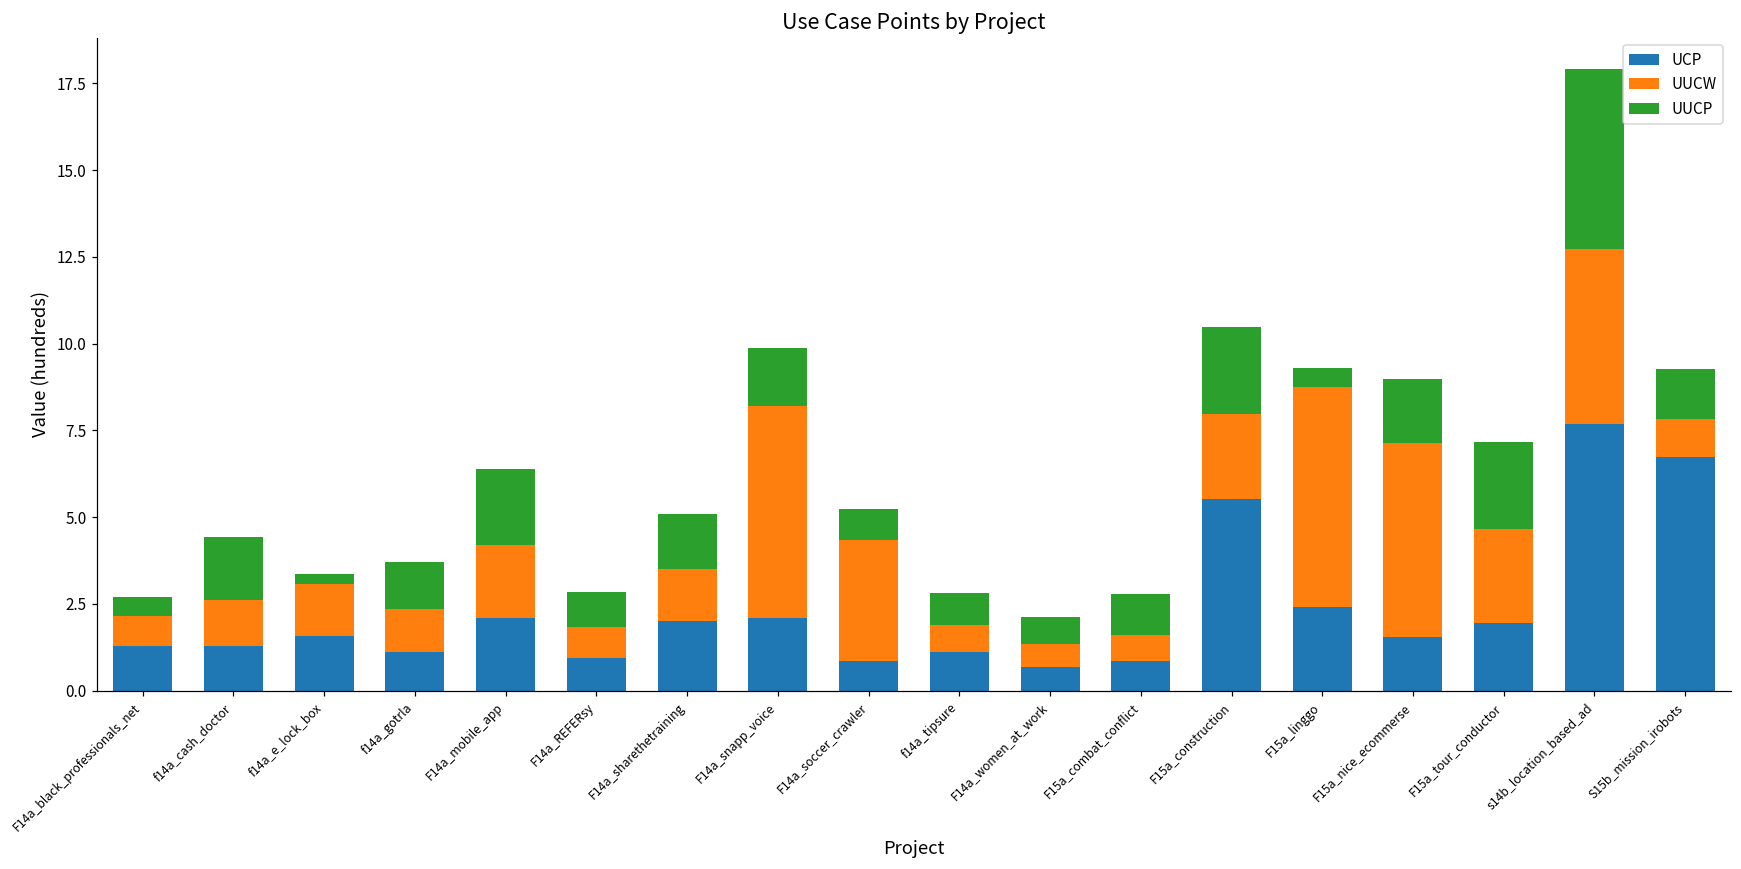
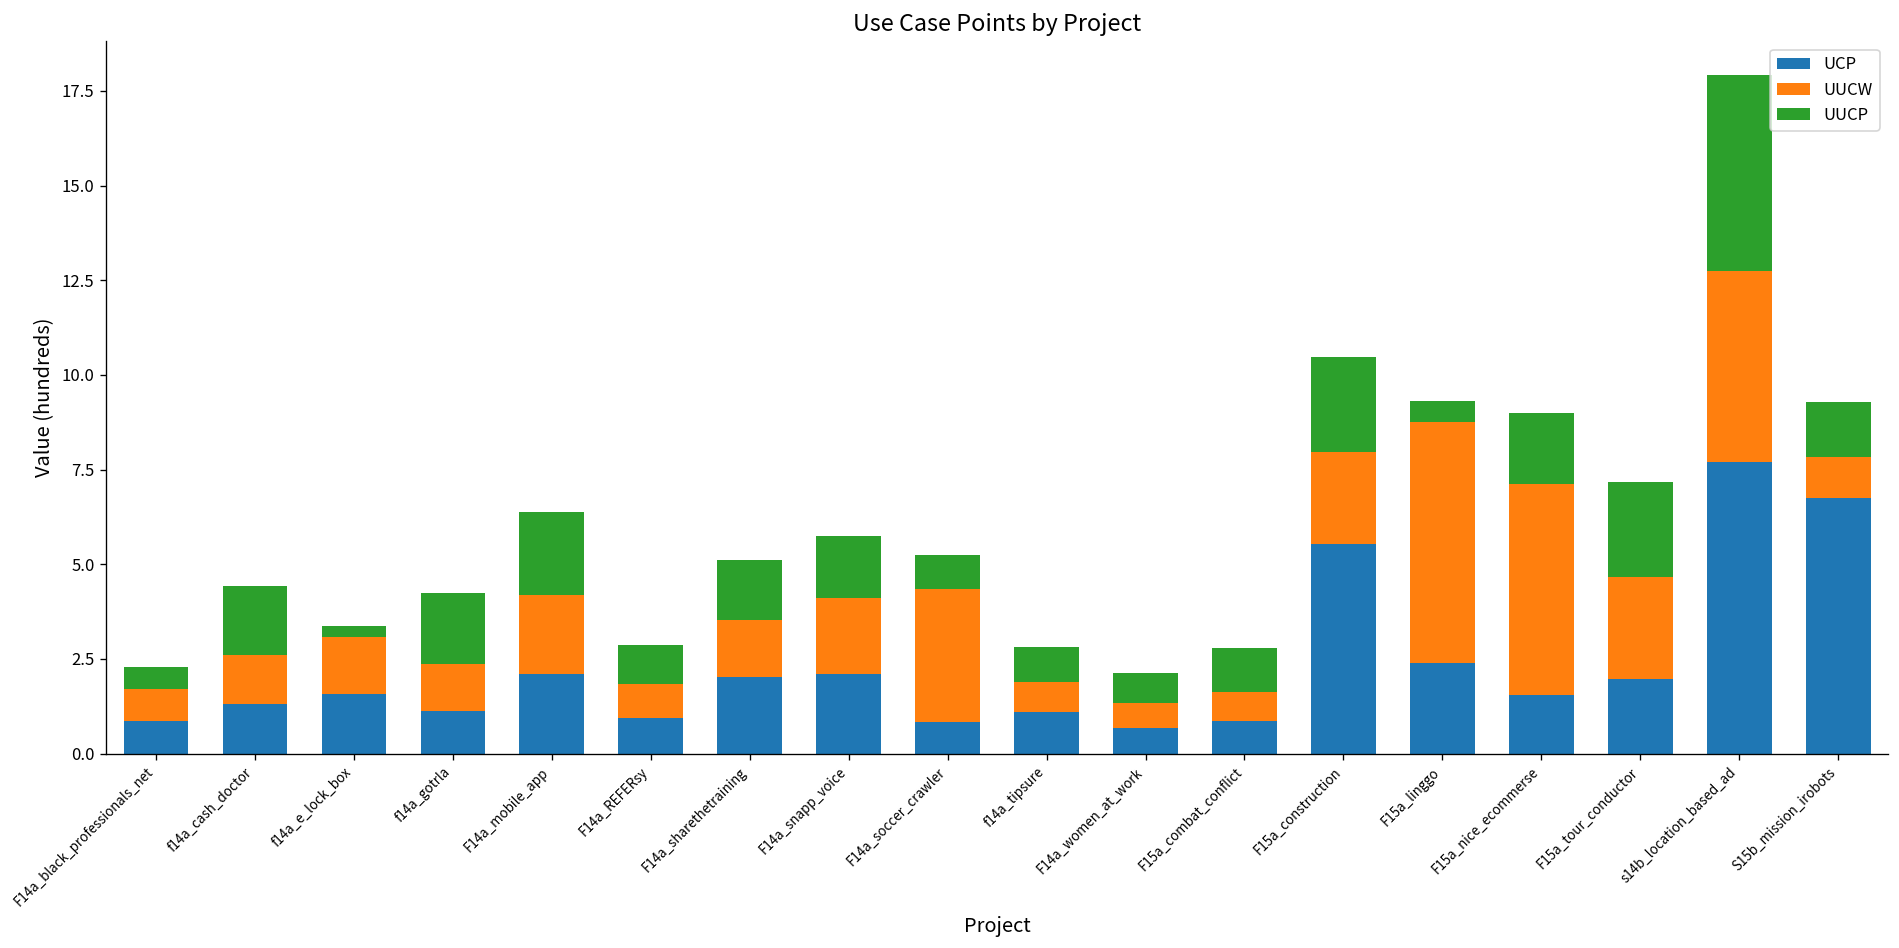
UCP, F14a_black_professionals_net: 1.3 -> 0.9
UUCP, f14a_gotrla: 1.3 -> 1.9
UUCW, F14a_snapp_voice: 6.1 -> 2.0
